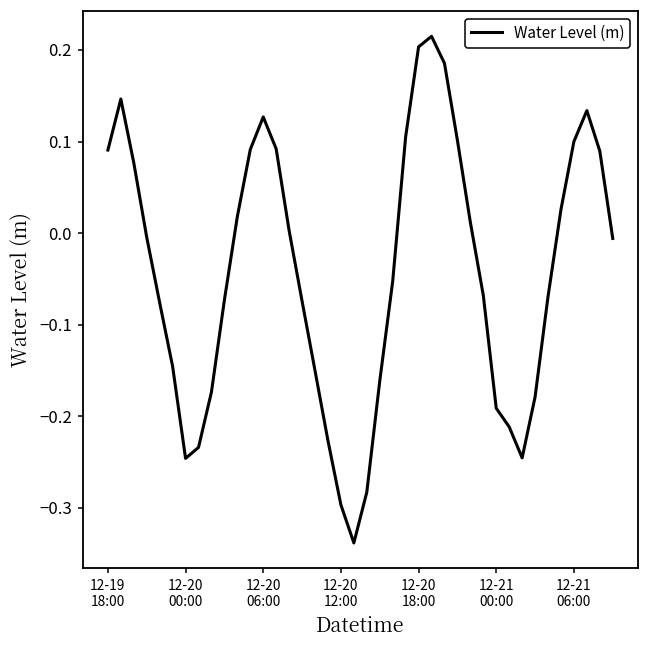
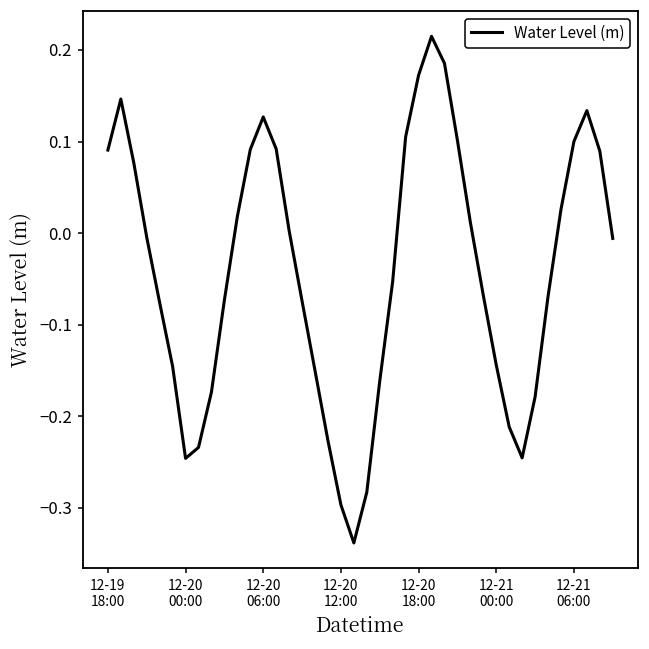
12-20 18:00: 0.20 -> 0.17
12-21 00:00: -0.19 -> -0.14
